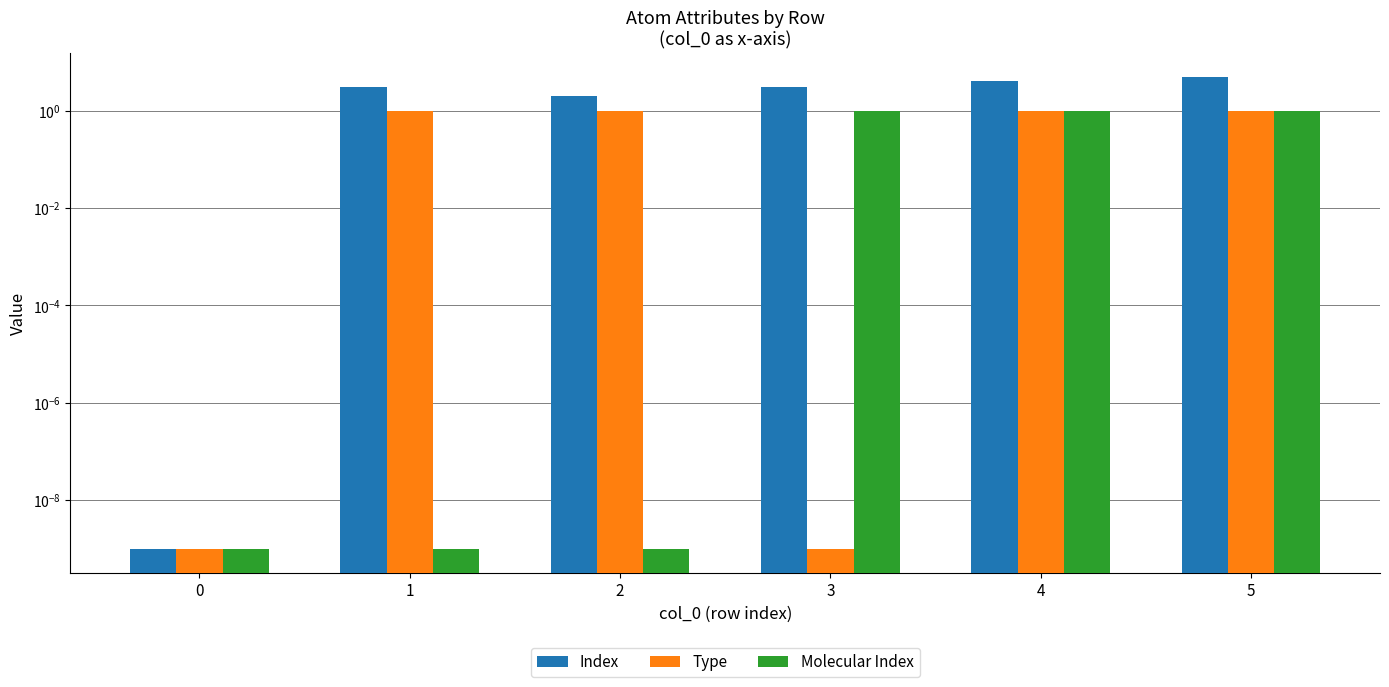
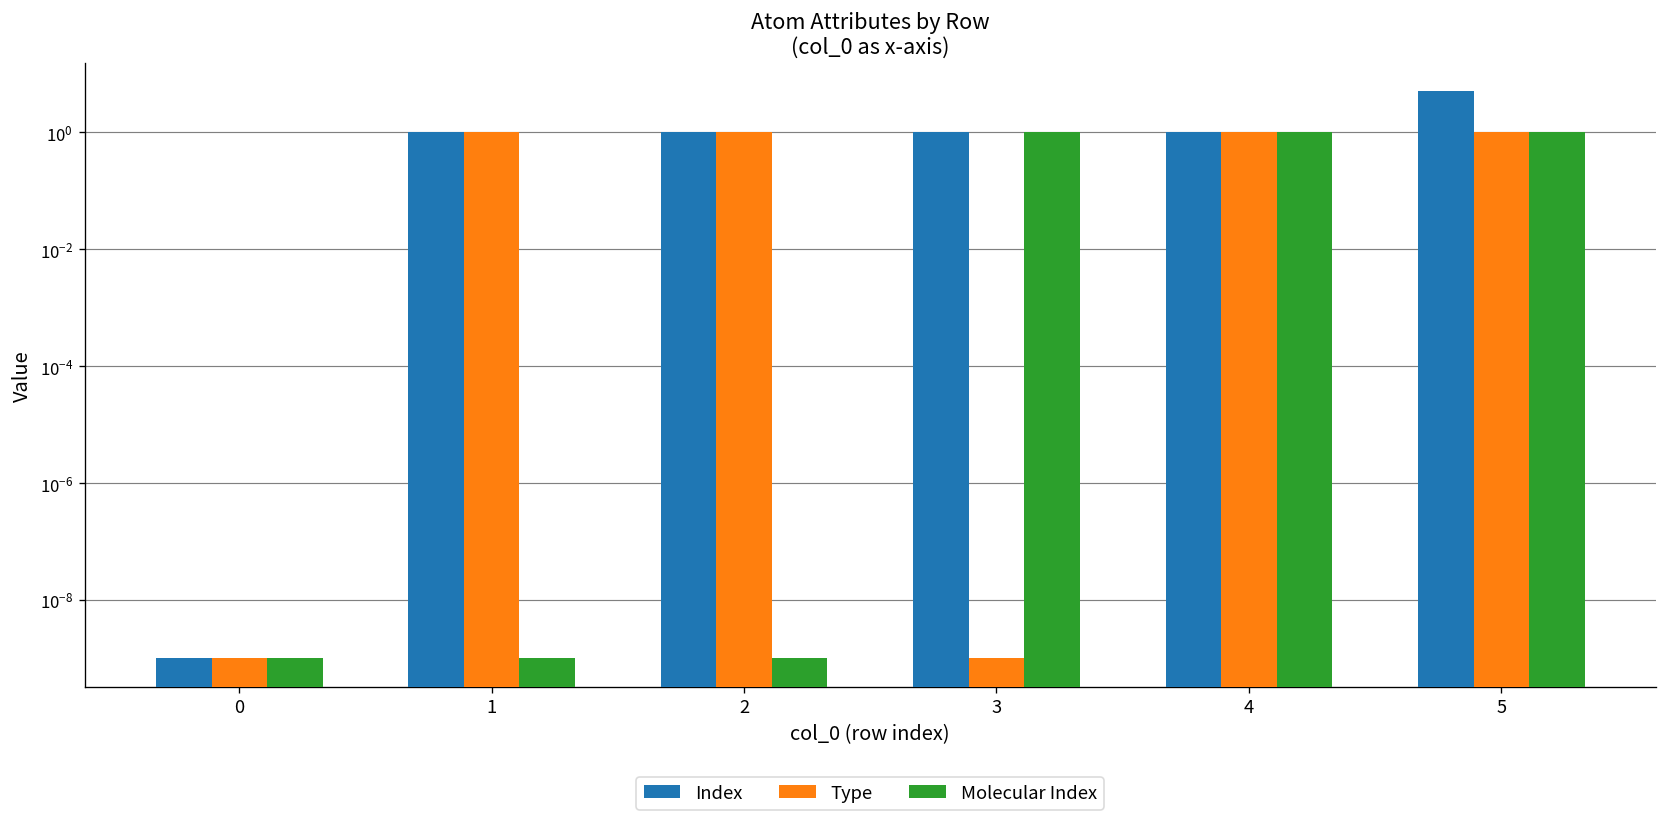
Index, 1: 3 -> 1.0
Index, 2: 2.0 -> 1.0
Index, 3: 3 -> 1.0
Index, 4: 4 -> 1.0
